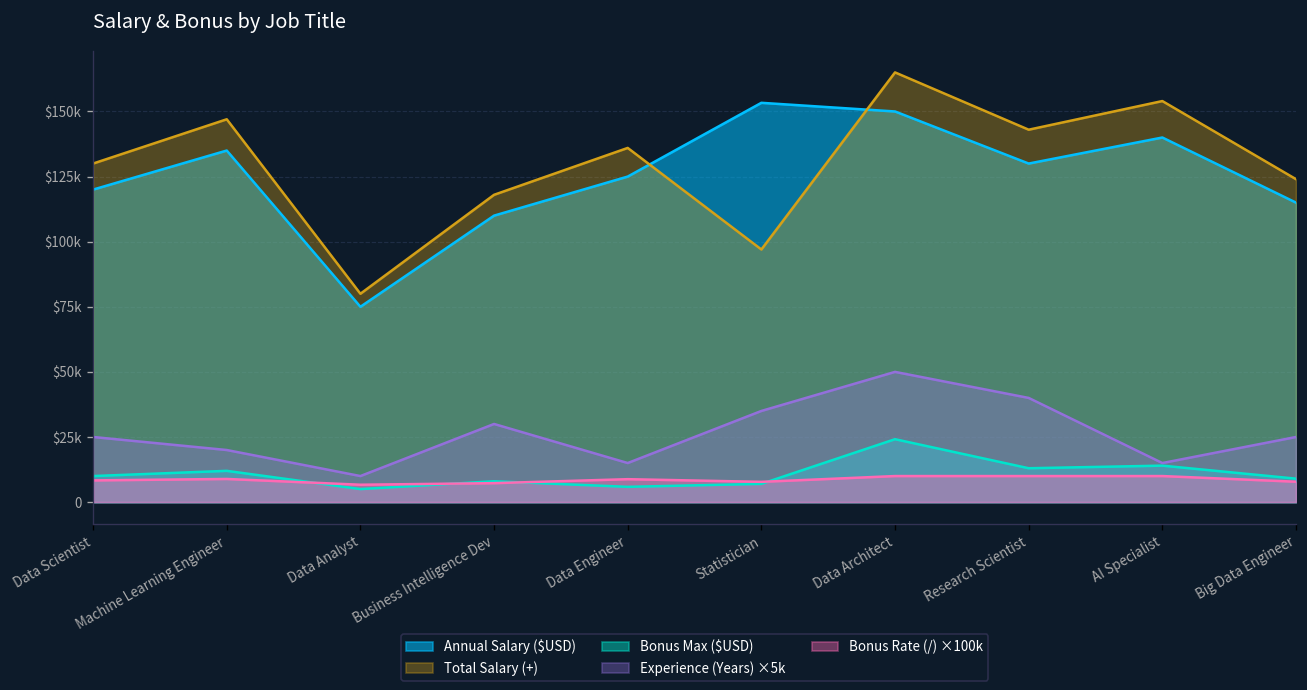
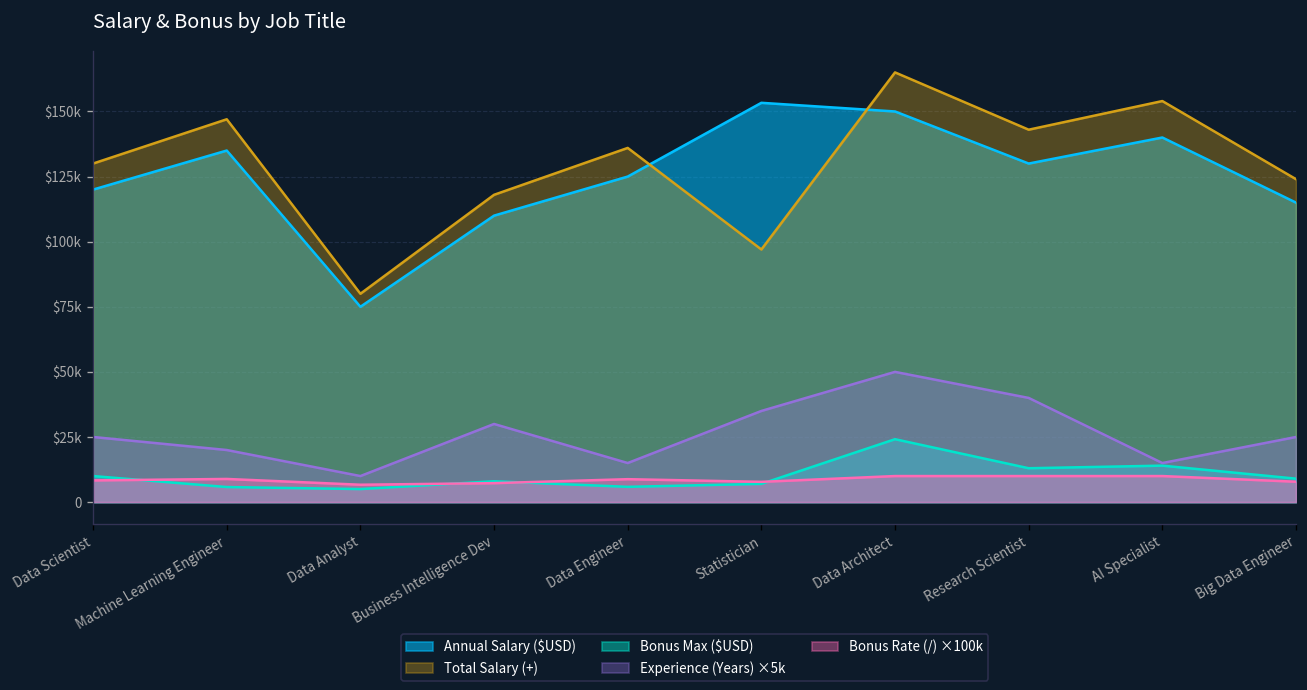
Bonus Max ($USD), Machine Learning Engineer: $12000 -> $6000
